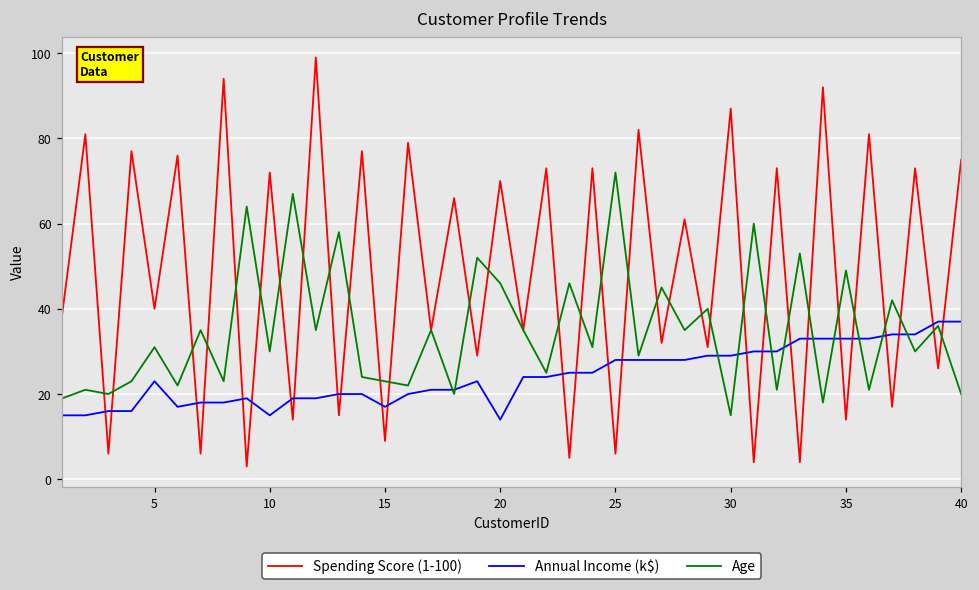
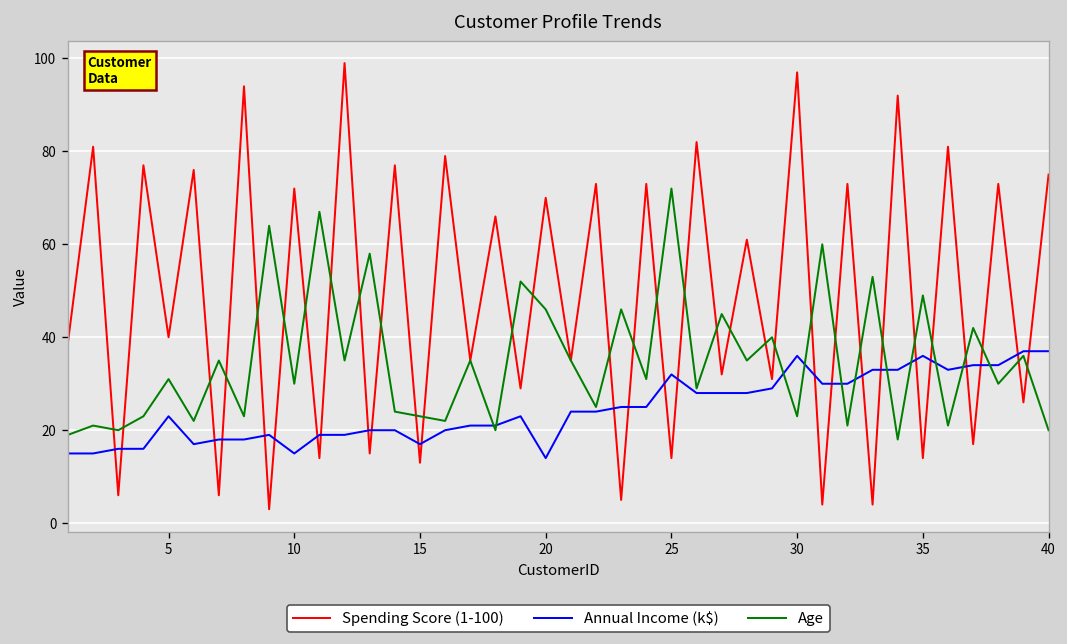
Spending Score (1-100), 15: 9 -> 13
Spending Score (1-100), 25: 6 -> 14
Annual Income (k$), 25: 28 -> 32
Spending Score (1-100), 30: 87 -> 97
Annual Income (k$), 30: 29 -> 36
Age, 30: 15 -> 23
Annual Income (k$), 35: 33 -> 36
